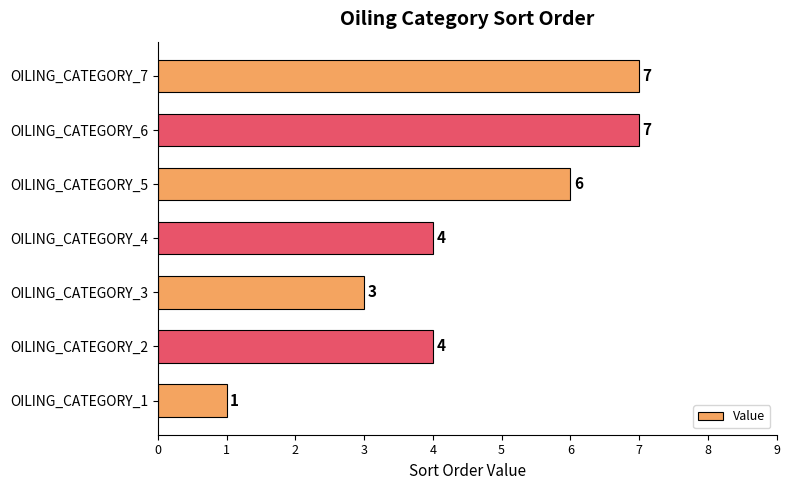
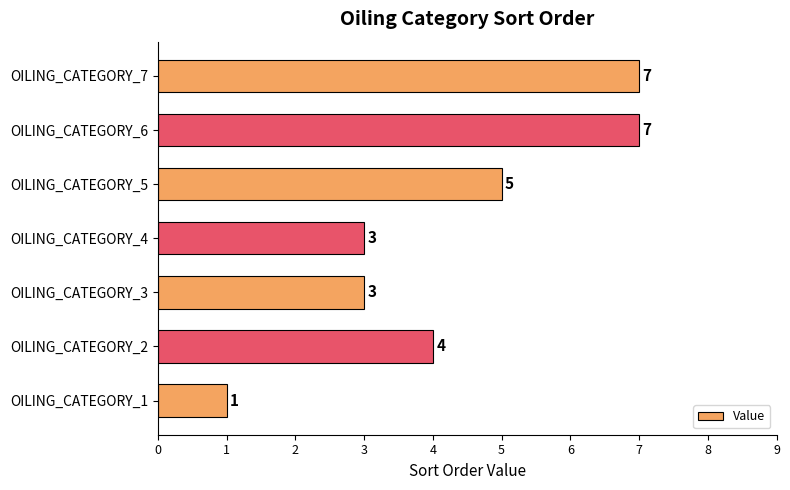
OILING_CATEGORY_5: 6 -> 5
OILING_CATEGORY_4: 4 -> 3
